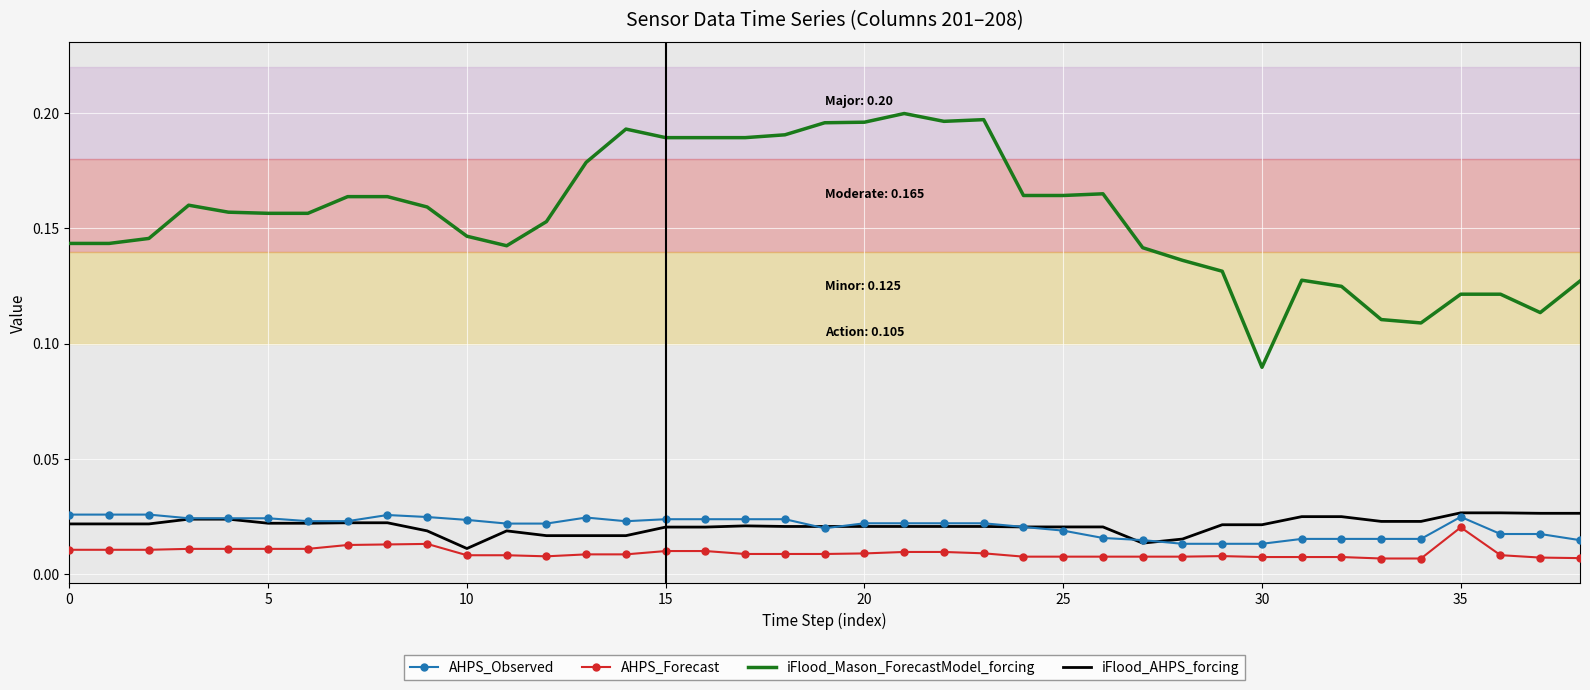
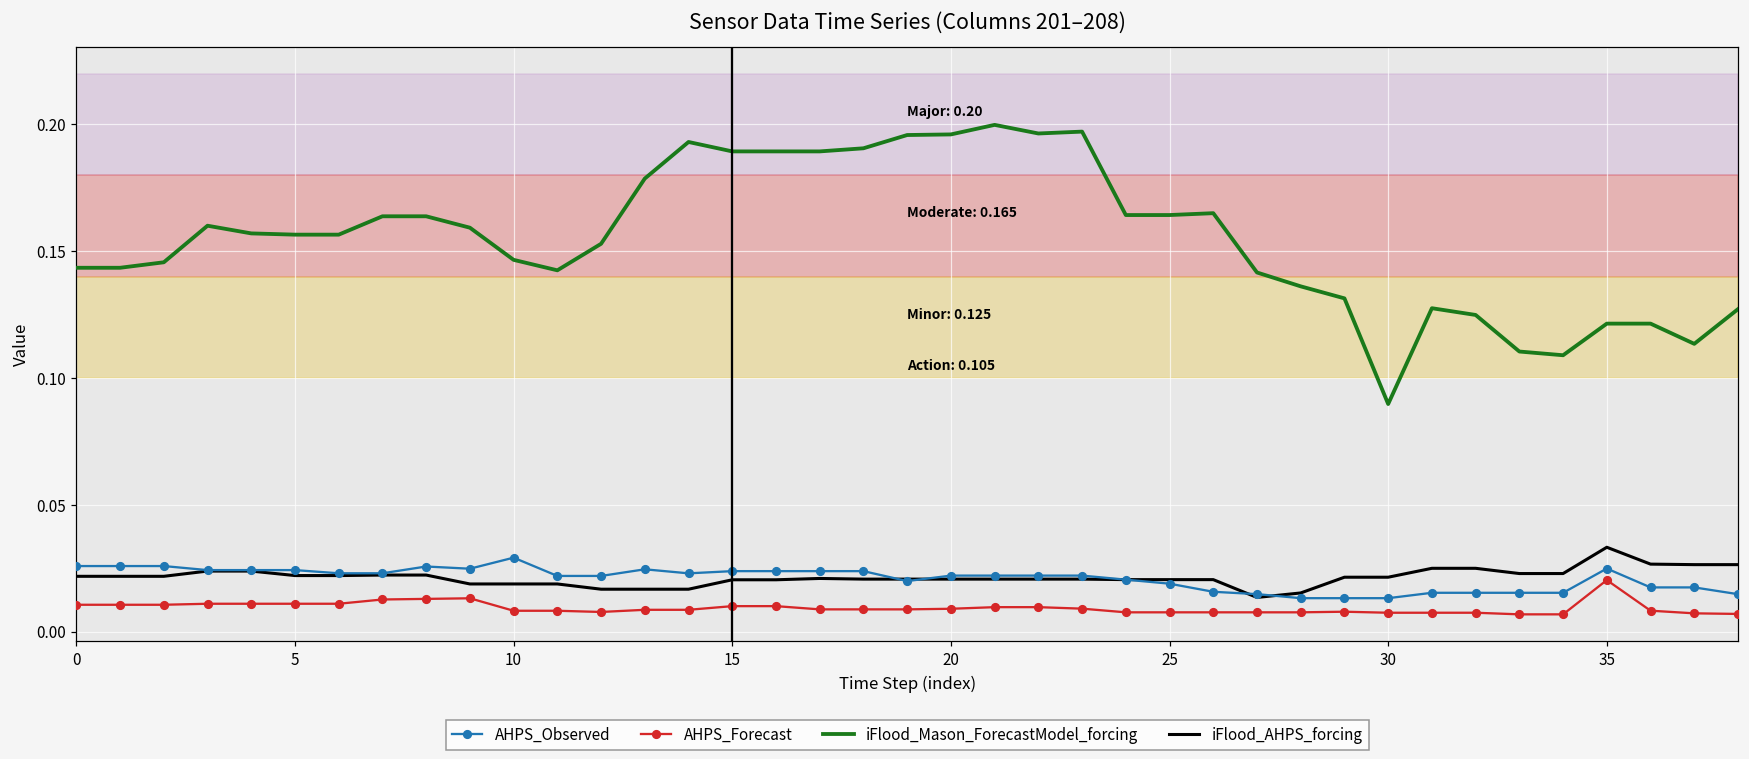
AHPS_Observed, 10: 0.024 -> 0.029
iFlood_AHPS_forcing, 10: 0.011 -> 0.019
iFlood_AHPS_forcing, 35: 0.027 -> 0.033
